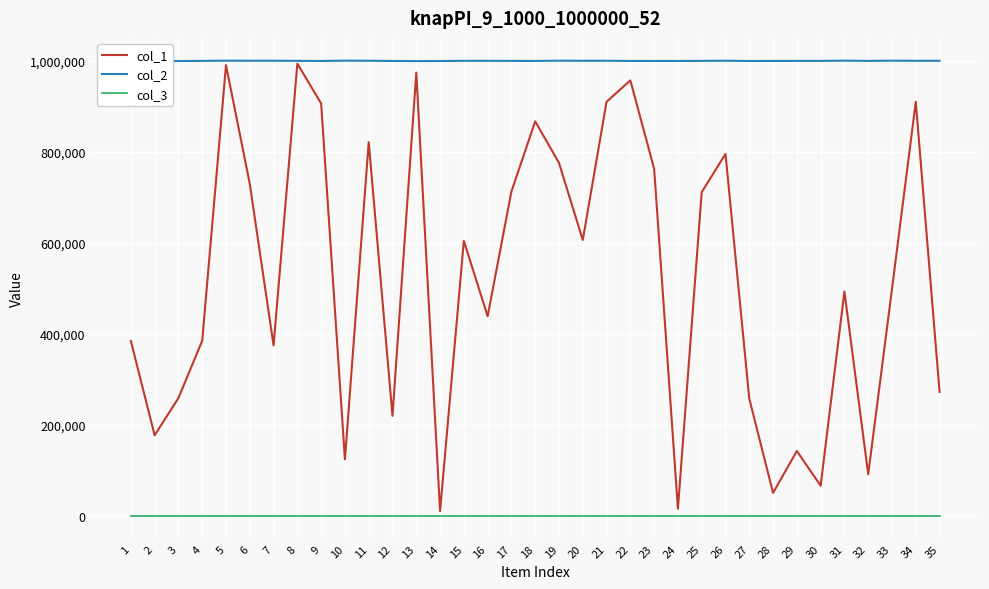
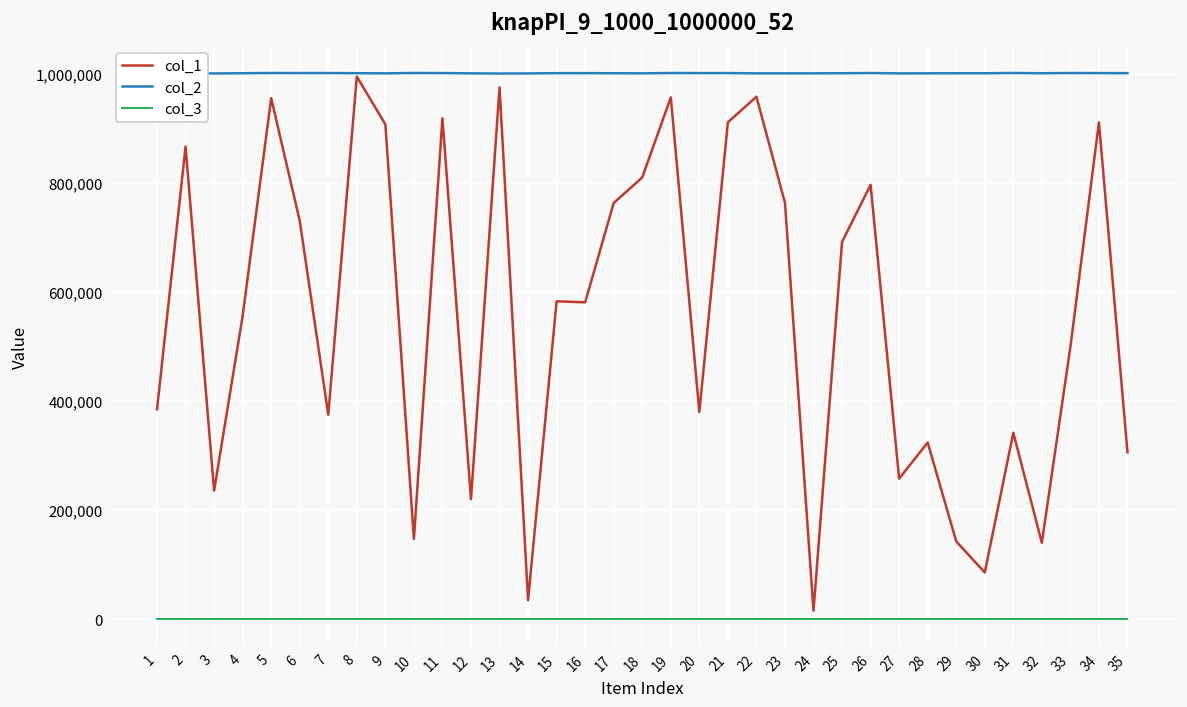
col_1, 2: 180,000 -> 870,000
col_1, 3: 260,000 -> 240,000
col_1, 4: 390,000 -> 560,000
col_1, 5: 990,000 -> 950,000
col_1, 10: 120,000 -> 150,000
col_1, 11: 820,000 -> 920,000
col_1, 14: 10,000 -> 40,000
col_1, 15: 600,000 -> 580,000
col_1, 16: 440,000 -> 580,000
col_1, 17: 710,000 -> 760,000
col_1, 18: 870,000 -> 810,000
col_1, 19: 780,000 -> 960,000
col_1, 20: 610,000 -> 380,000
col_1, 25: 710,000 -> 690,000
col_1, 28: 50,000 -> 320,000
col_1, 30: 70,000 -> 90,000
col_1, 31: 490,000 -> 340,000
col_1, 32: 90,000 -> 140,000
col_1, 35: 270,000 -> 310,000
